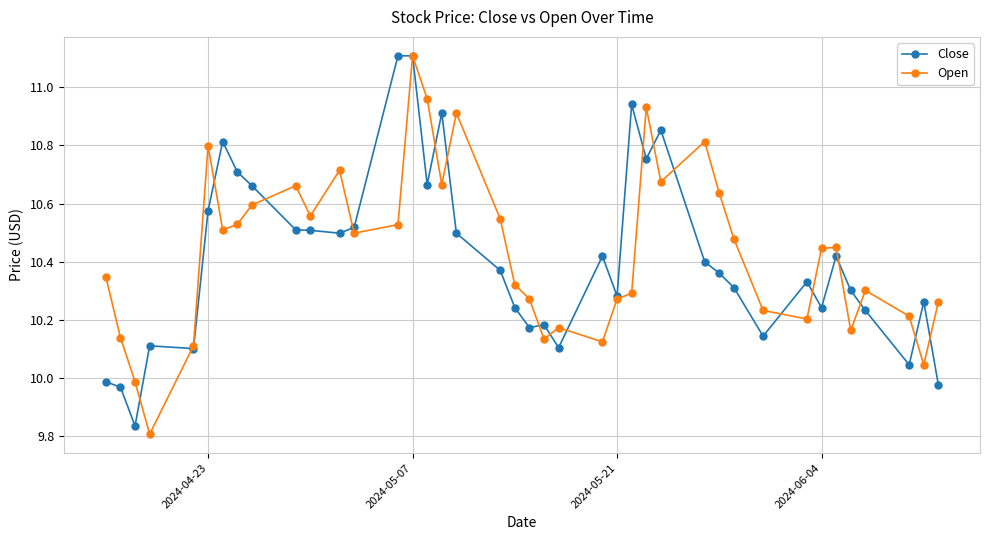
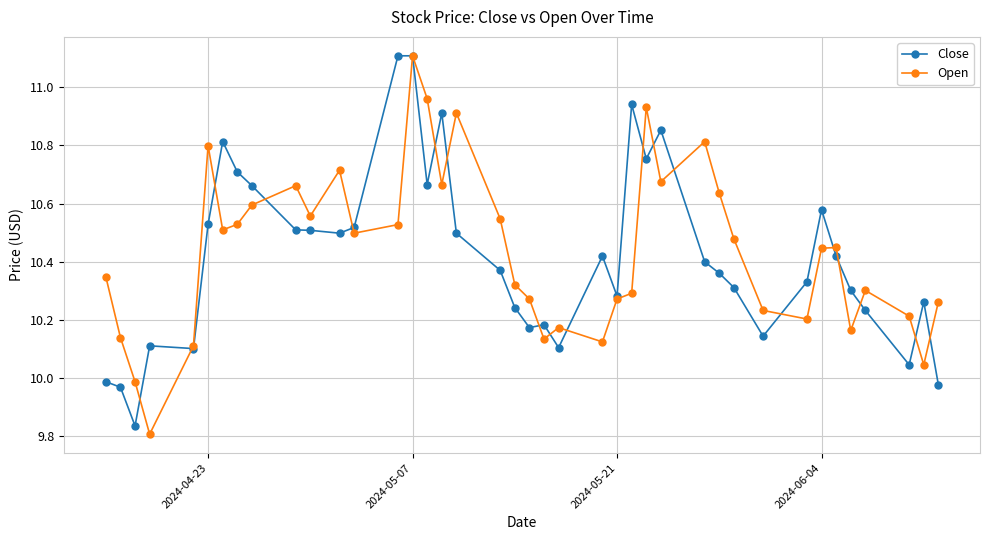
Close, 2024-04-23: 10.58 -> 10.53
Close, 2024-06-04: 10.24 -> 10.58
